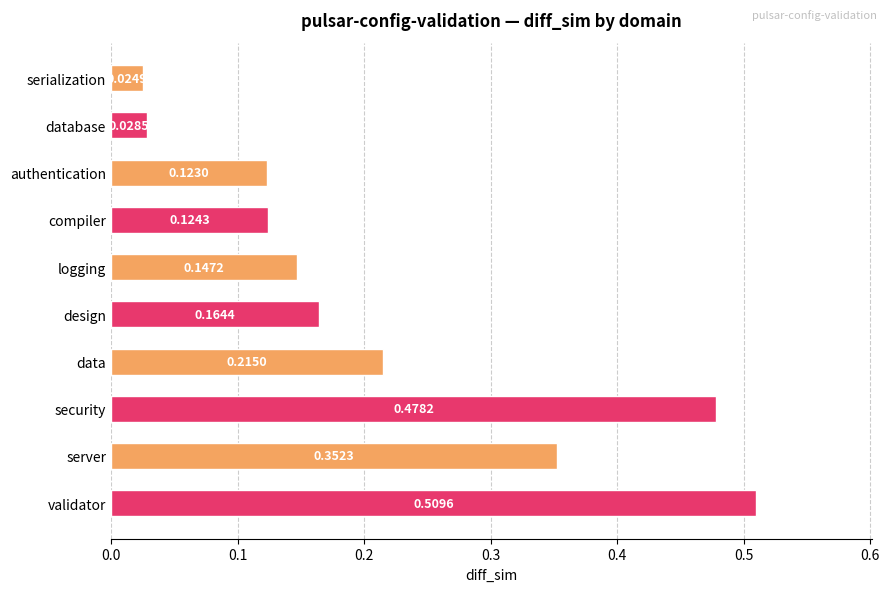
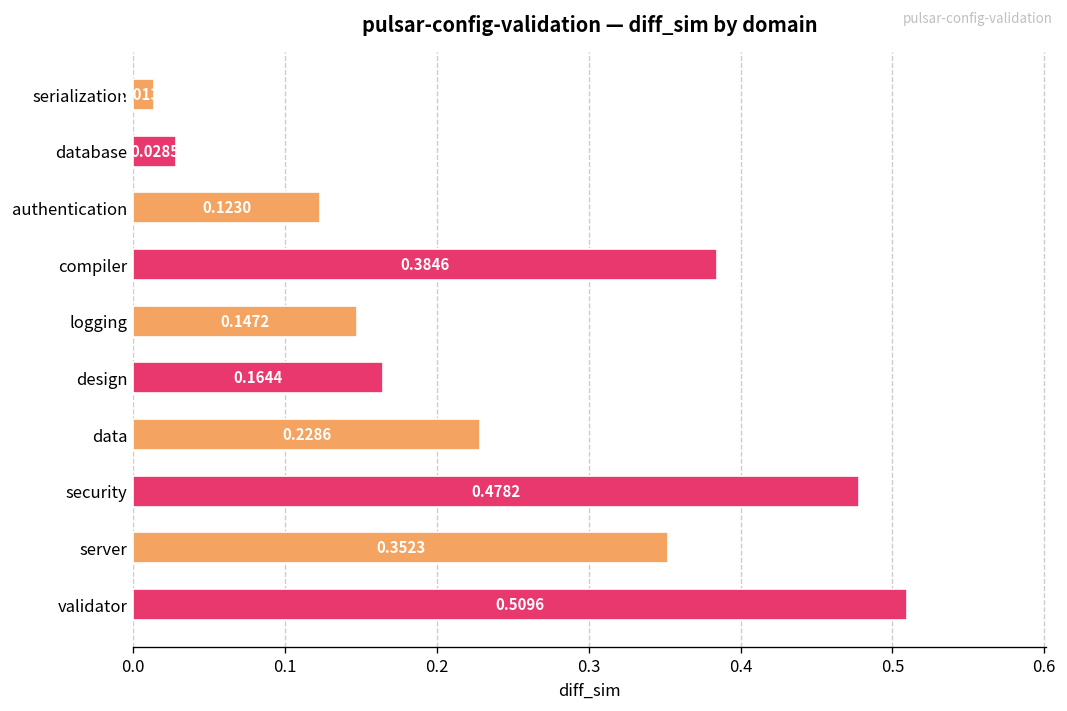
serialization: 0.025 -> 0.014
compiler: 0.1243 -> 0.3846
data: 0.2150 -> 0.2286
